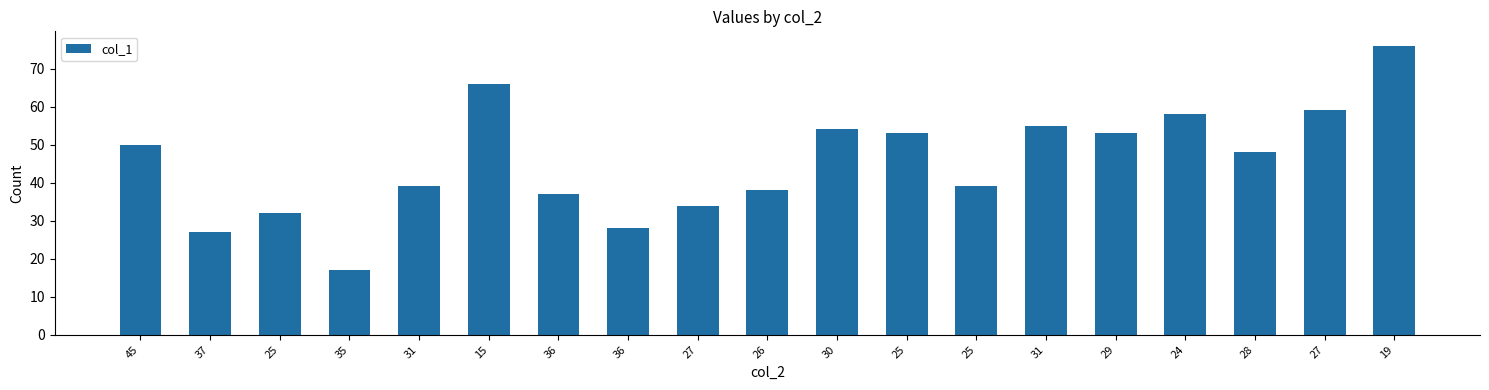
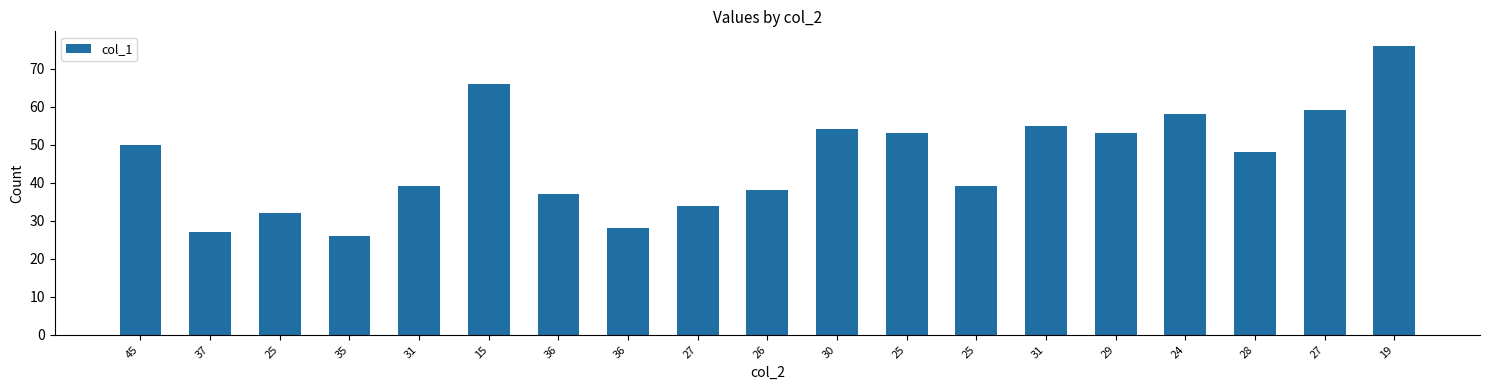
35: 17 -> 26
